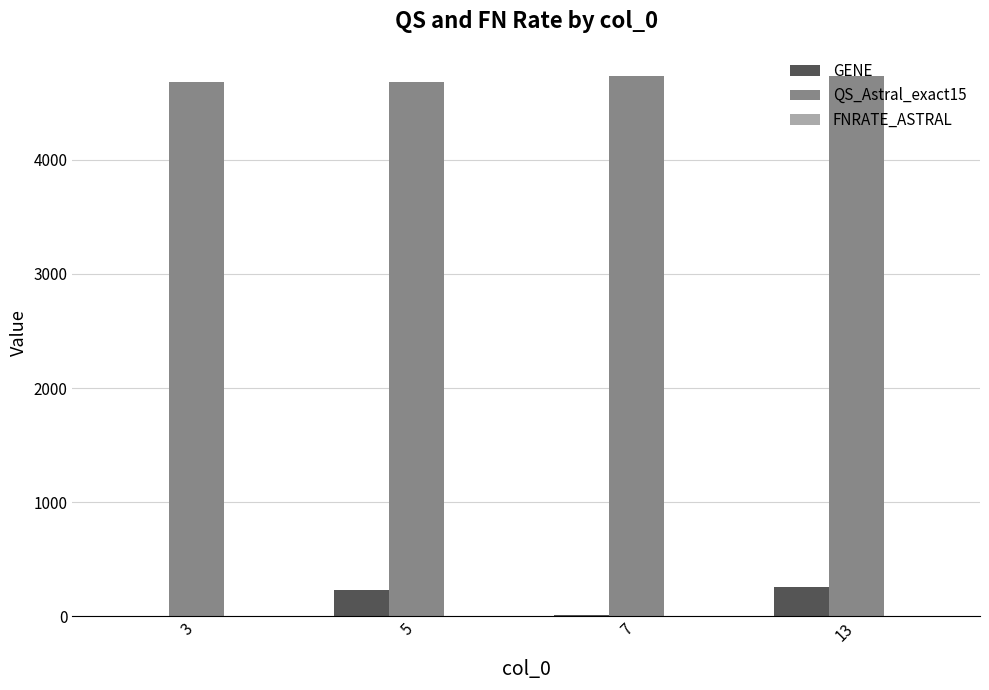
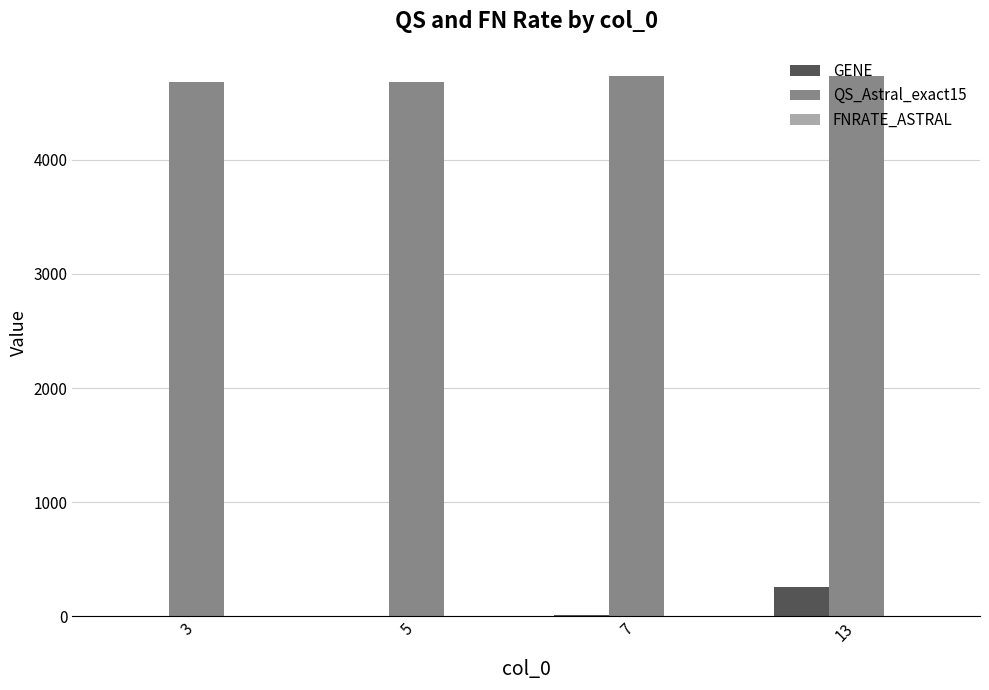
GENE, 5: 230 -> 10
